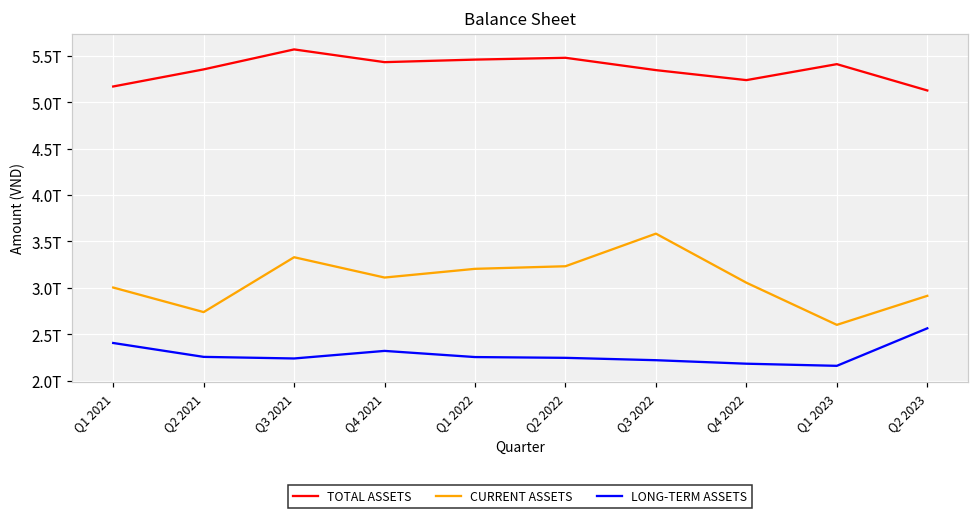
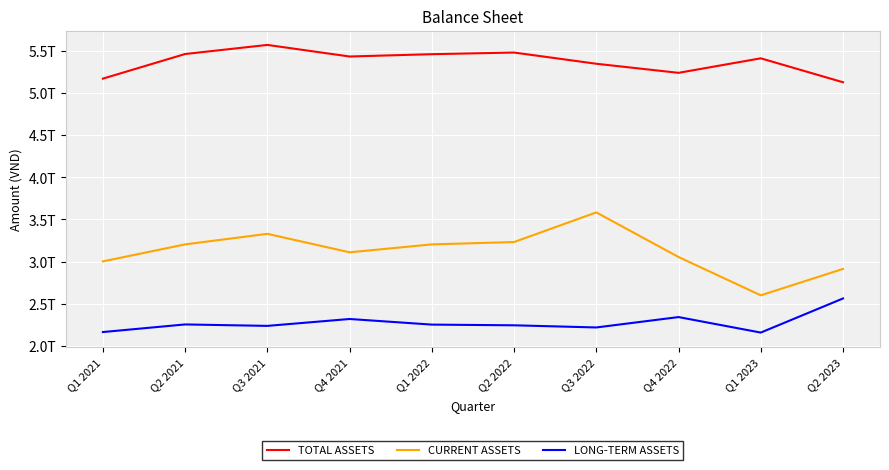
LONG-TERM ASSETS, Q1 2021: 2.4T -> 2.2T
TOTAL ASSETS, Q2 2021: 5.4T -> 5.5T
CURRENT ASSETS, Q2 2021: 2.7T -> 3.2T
LONG-TERM ASSETS, Q4 2022: 2.2T -> 2.3T
